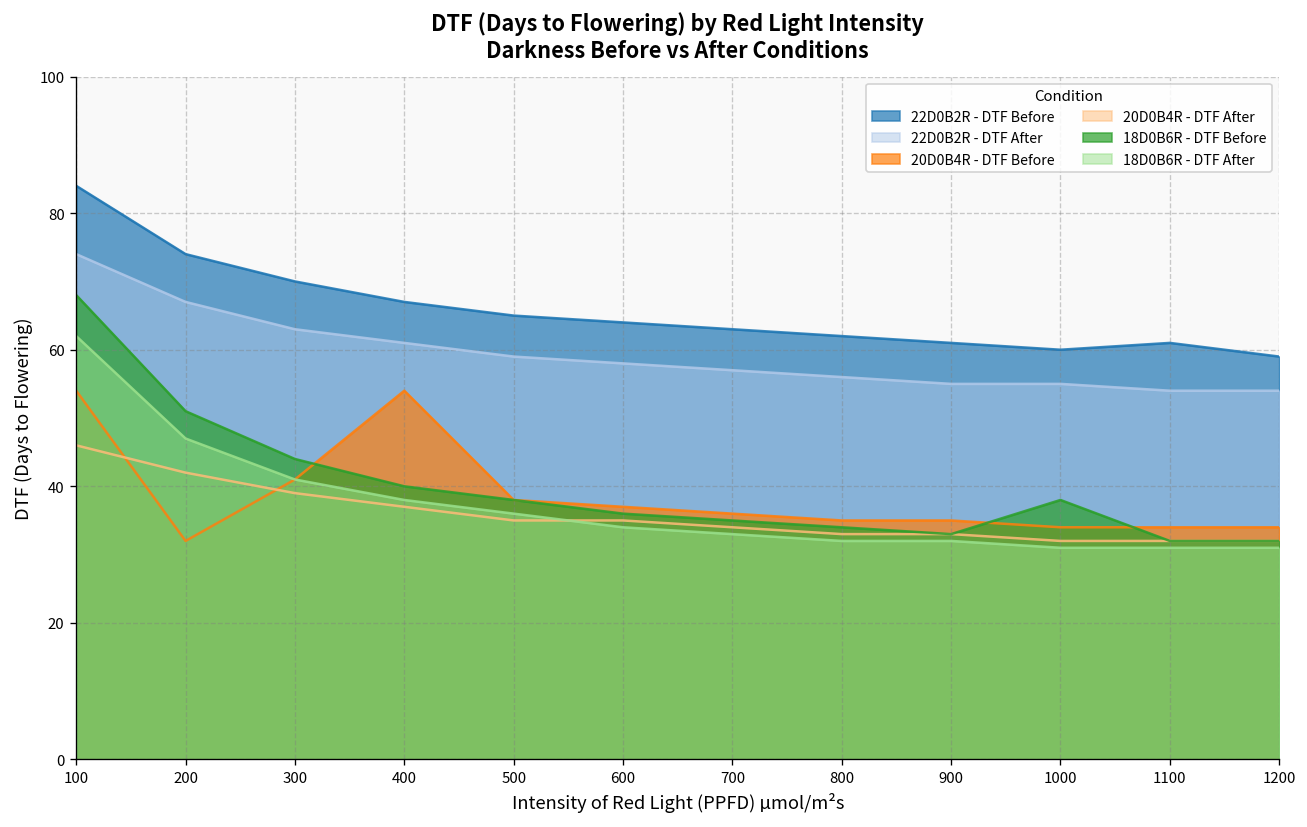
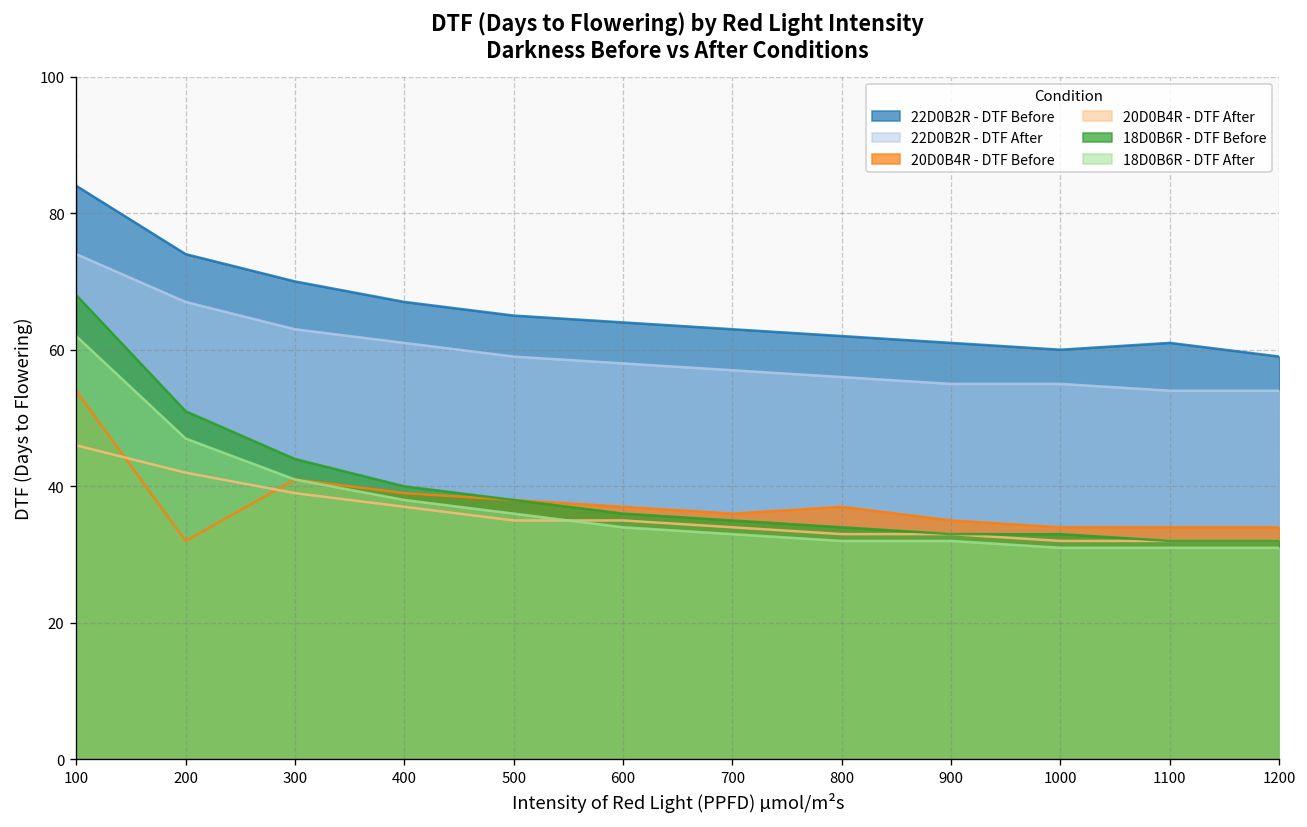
20D0B4R - DTF Before, 400: 54 -> 39
20D0B4R - DTF Before, 800: 35 -> 37
18D0B6R - DTF Before, 1000: 38 -> 33
